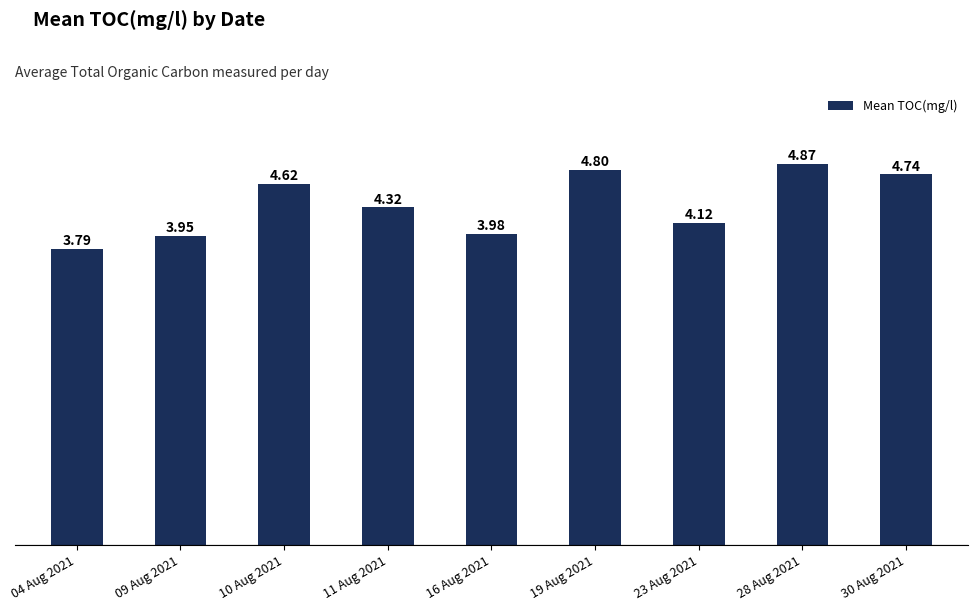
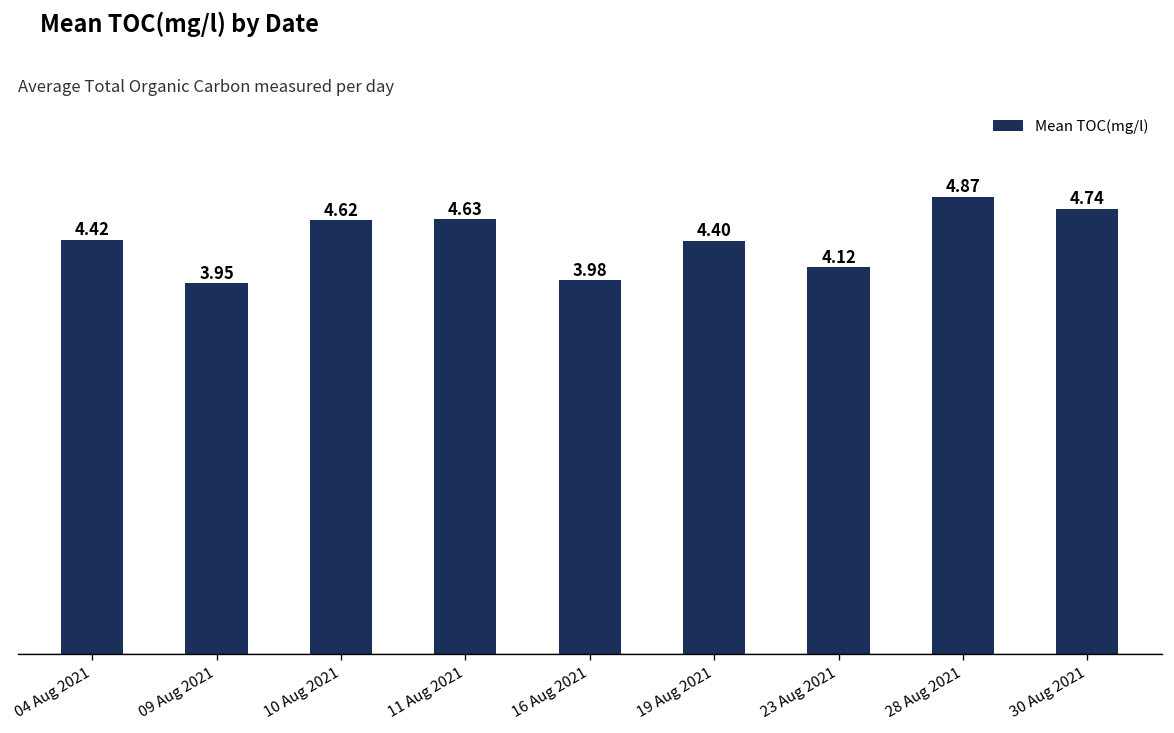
04 Aug 2021: 3.79 -> 4.42
11 Aug 2021: 4.32 -> 4.63
19 Aug 2021: 4.80 -> 4.40
